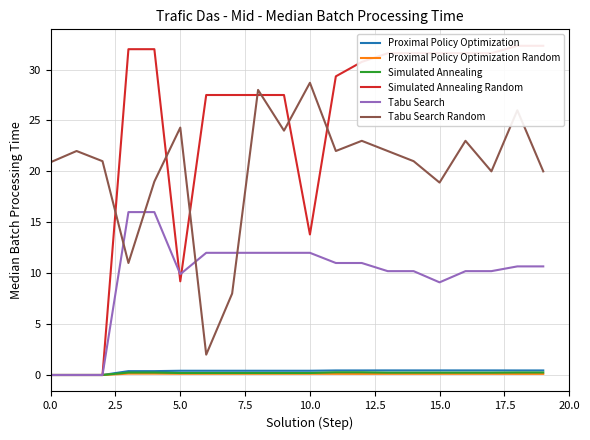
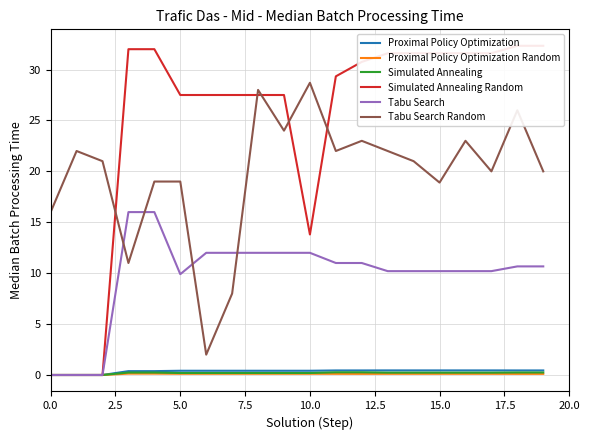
Tabu Search Random, 0.0: 20.9 -> 16.0
Simulated Annealing Random, 5.0: 9.2 -> 27.5
Tabu Search Random, 5.0: 24.3 -> 19.0
Tabu Search, 15.0: 9.1 -> 10.2
